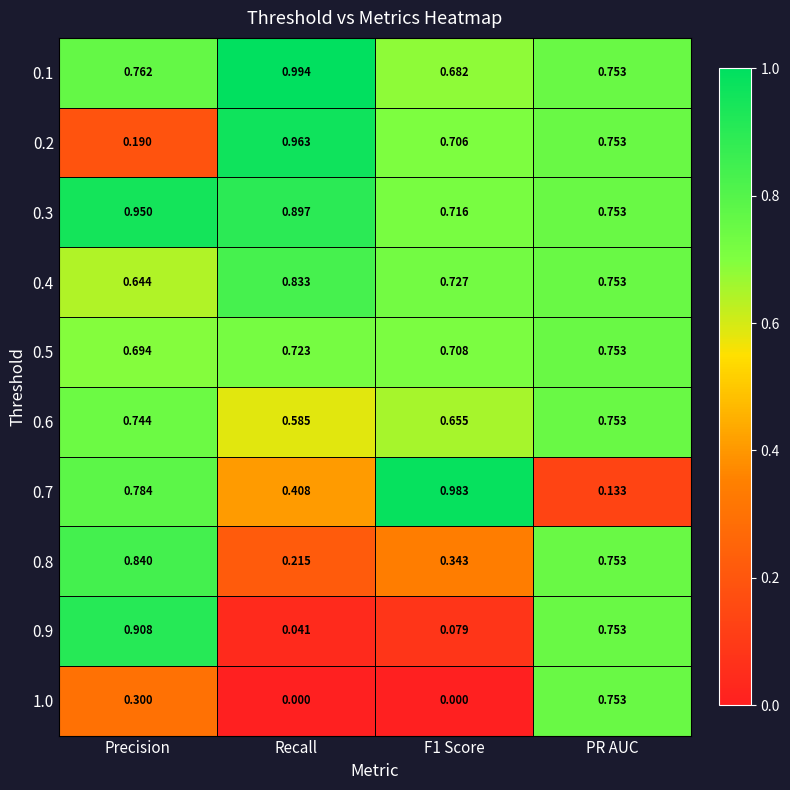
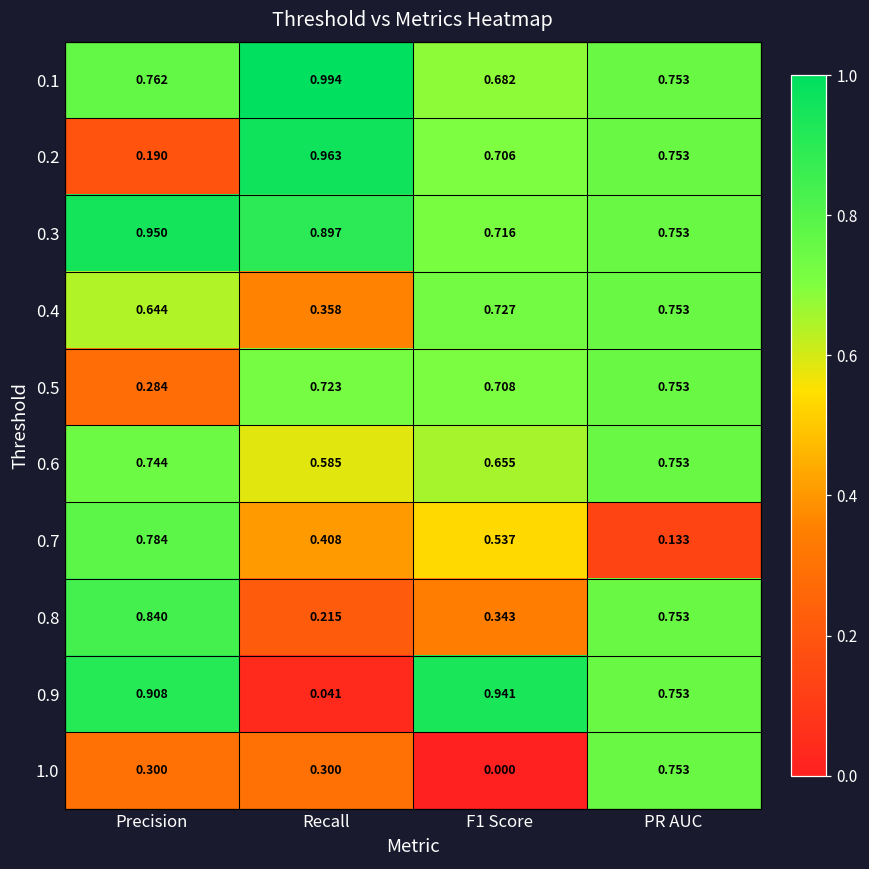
0.4, Recall: 0.833 -> 0.358
0.5, Precision: 0.694 -> 0.284
0.7, F1 Score: 0.983 -> 0.537
0.9, F1 Score: 0.079 -> 0.941
1.0, Recall: 0.000 -> 0.300
